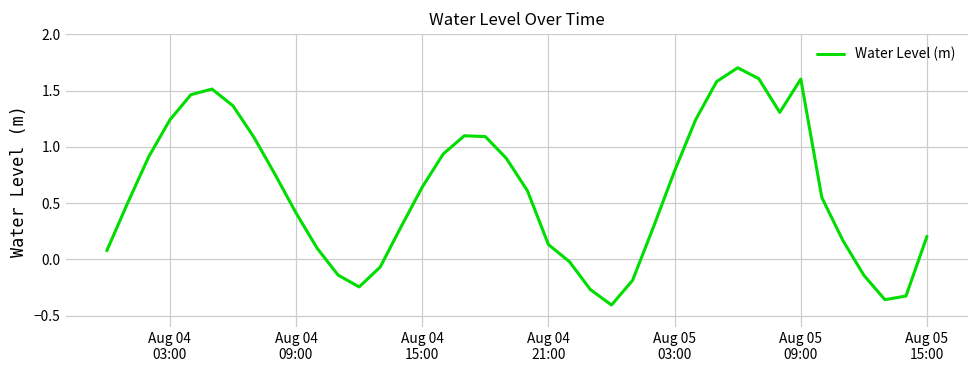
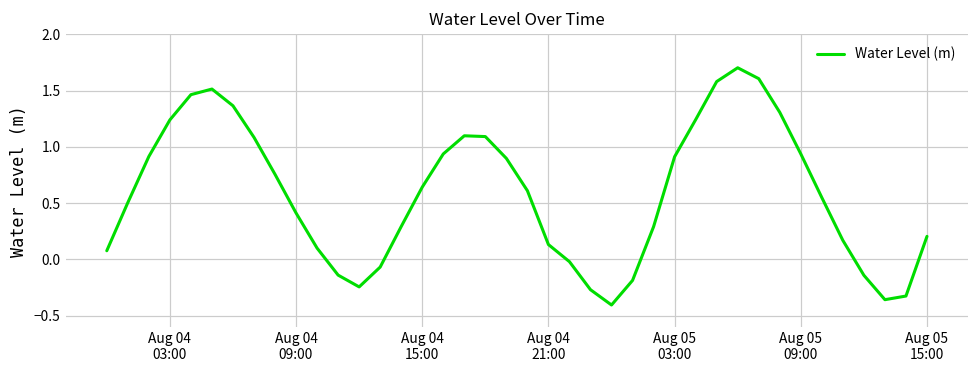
Aug 05 03:00: 0.79 -> 0.91
Aug 05 09:00: 1.60 -> 0.94
